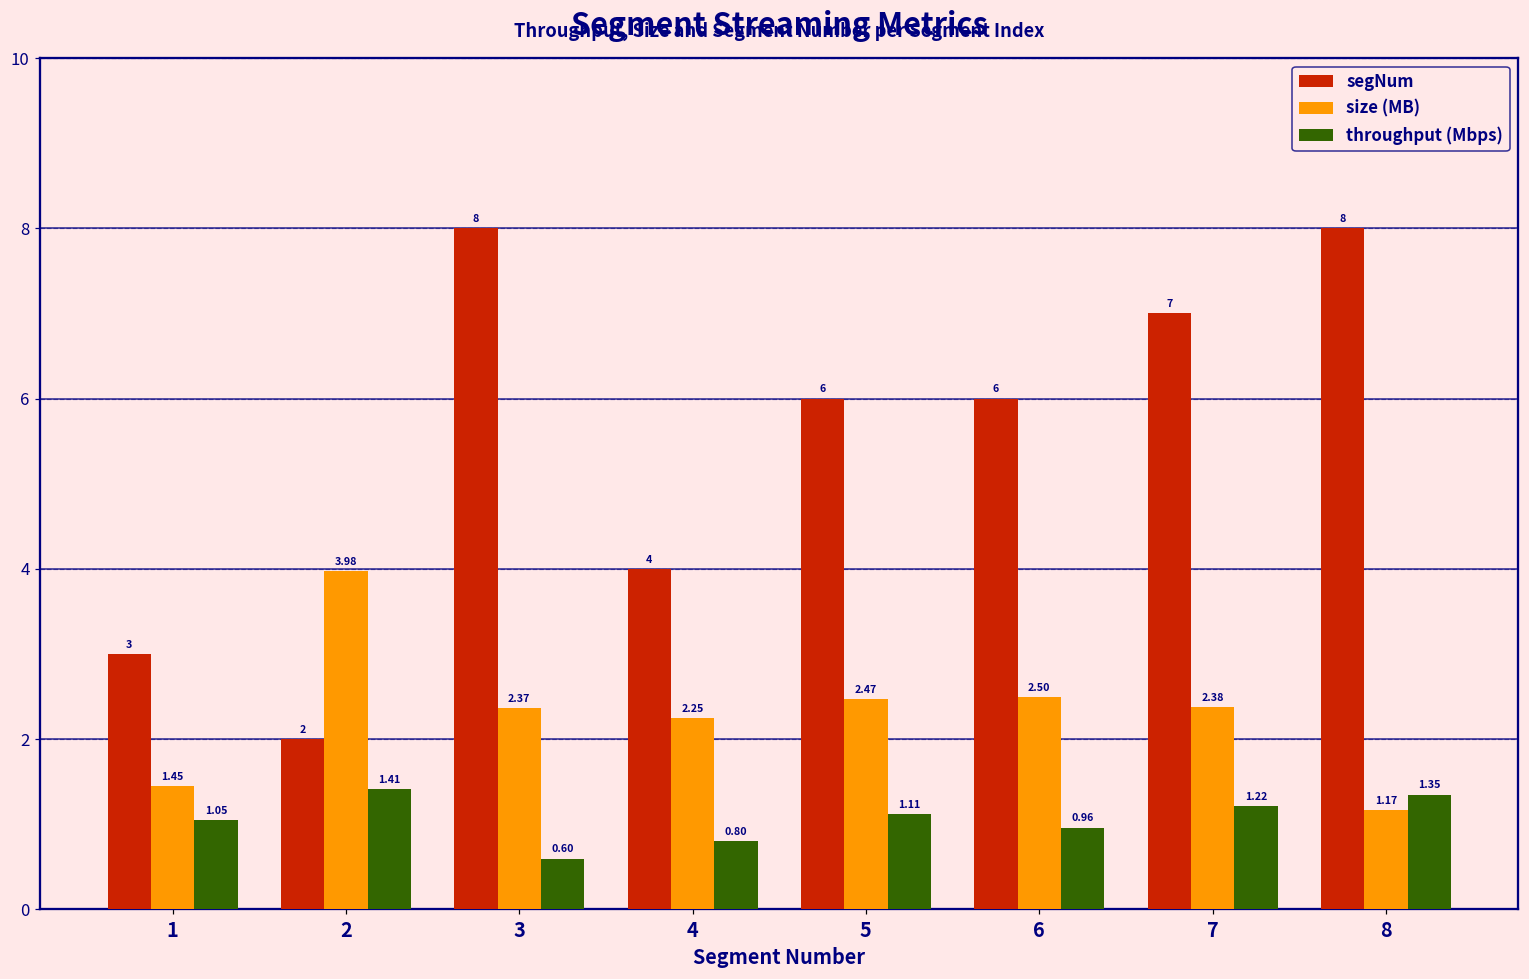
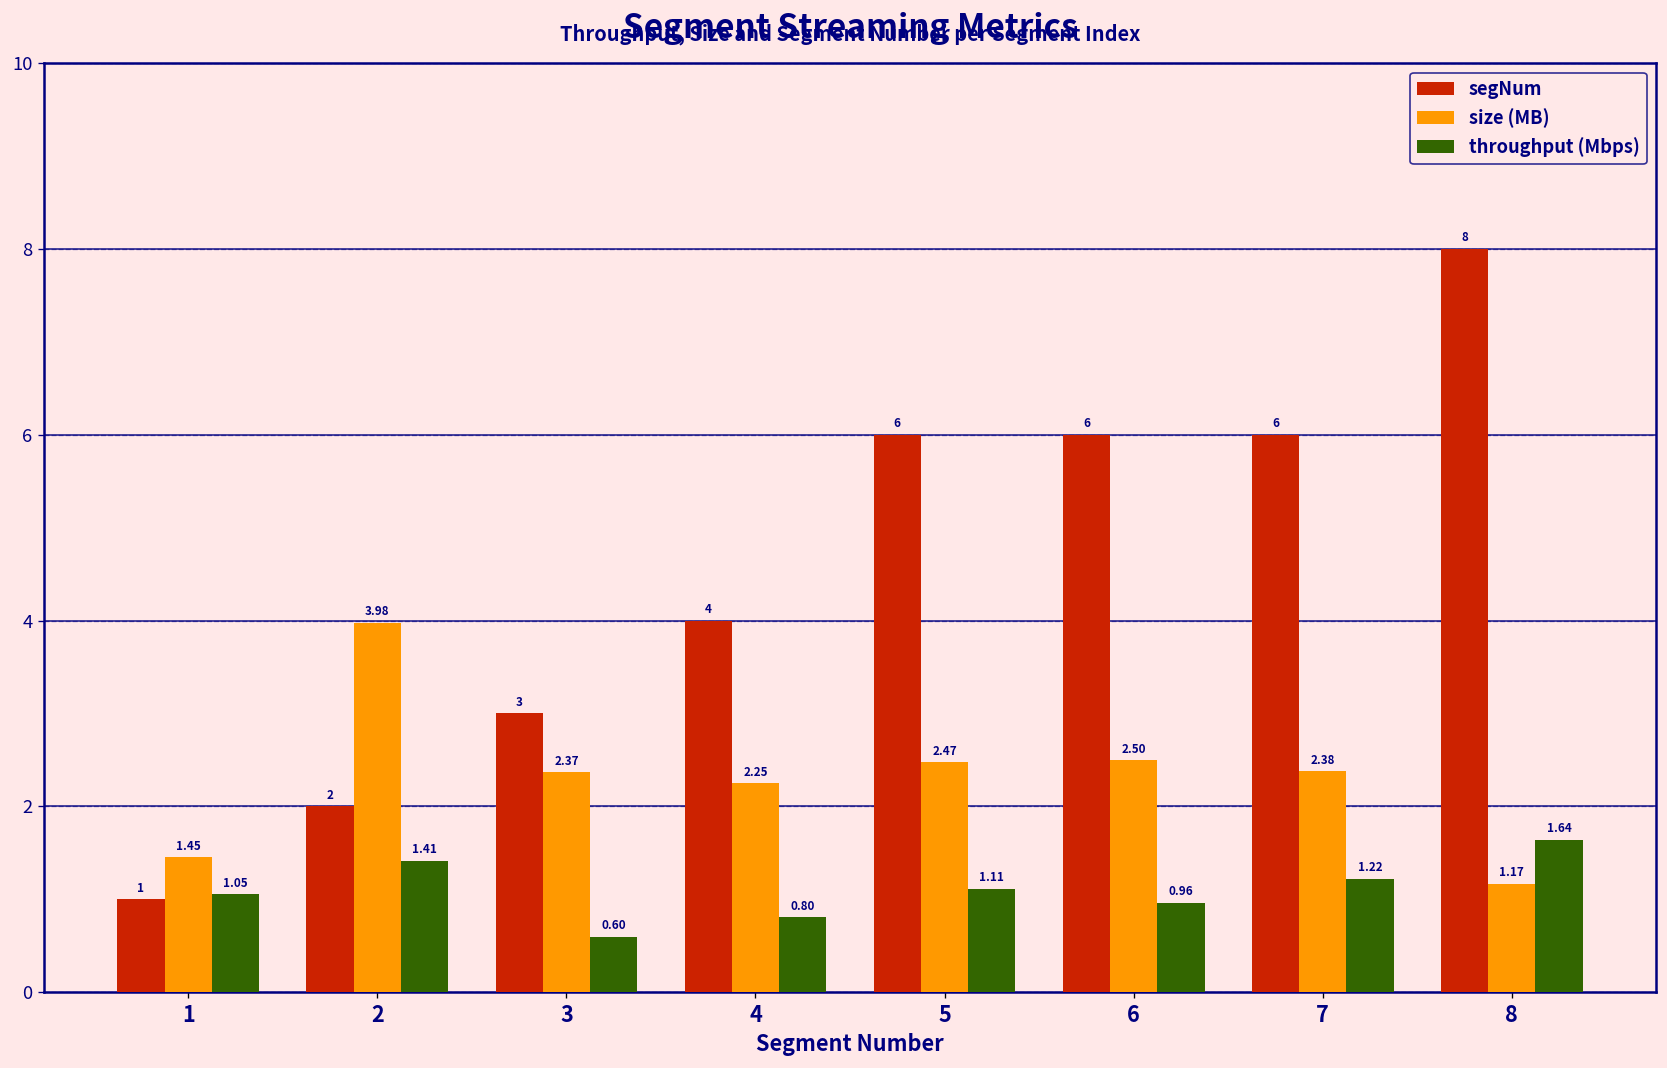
segNum, 1: 3 -> 1
segNum, 3: 8 -> 3
segNum, 7: 7 -> 6
throughput (Mbps), 8: 1.35 -> 1.64
